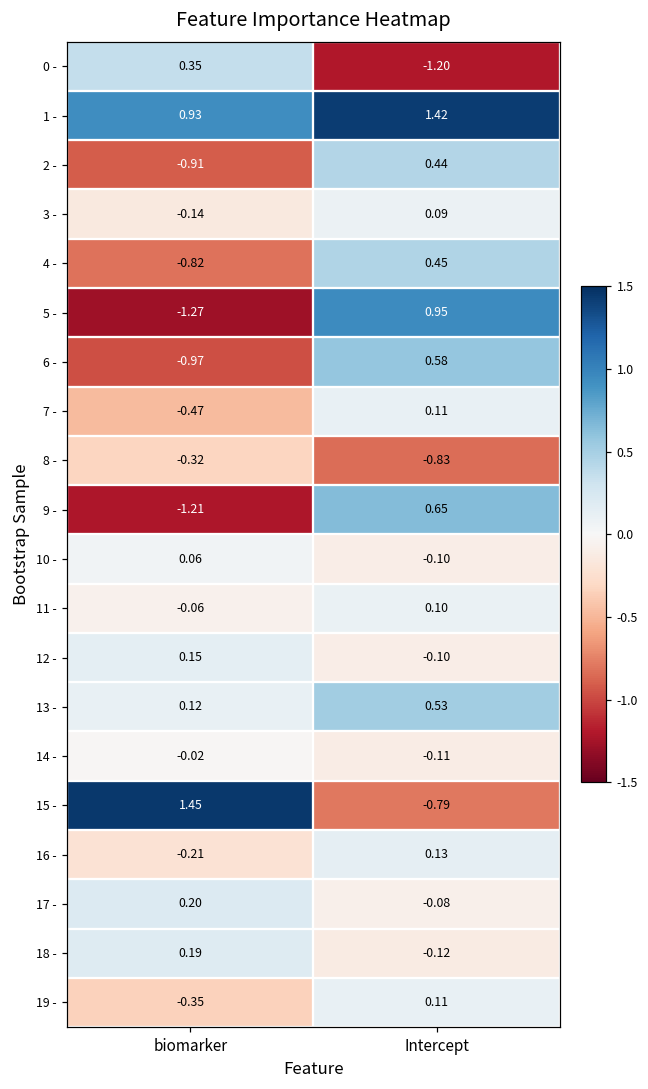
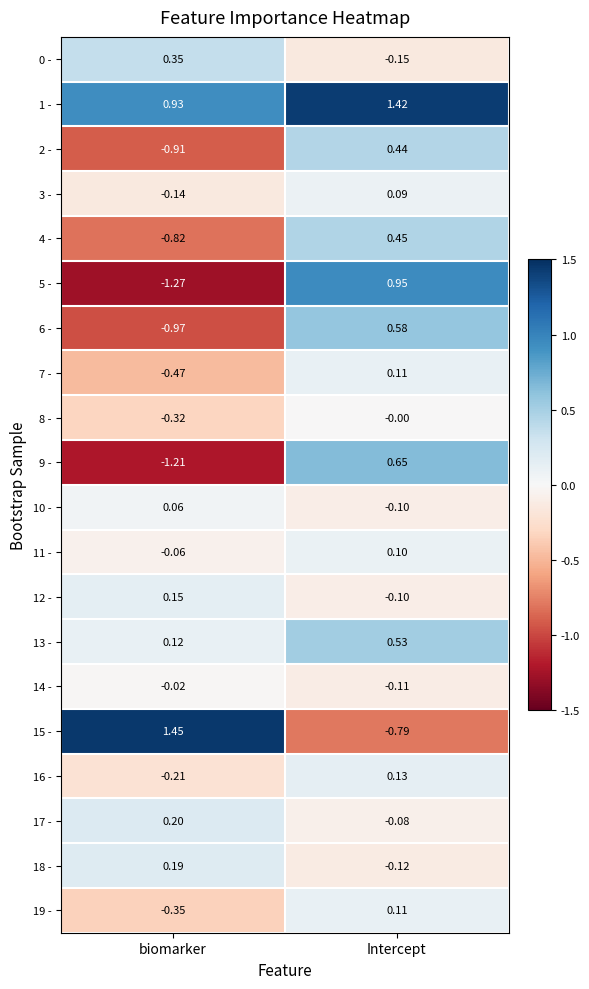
0 -, Intercept: -1.20 -> -0.15
8 -, Intercept: -0.83 -> -0.00
